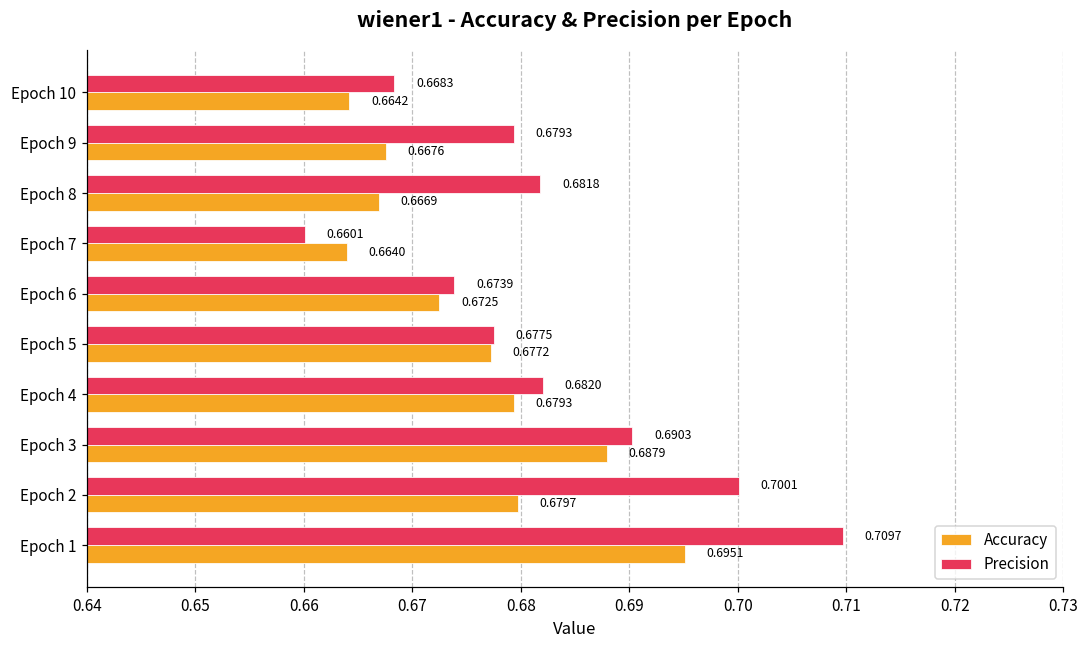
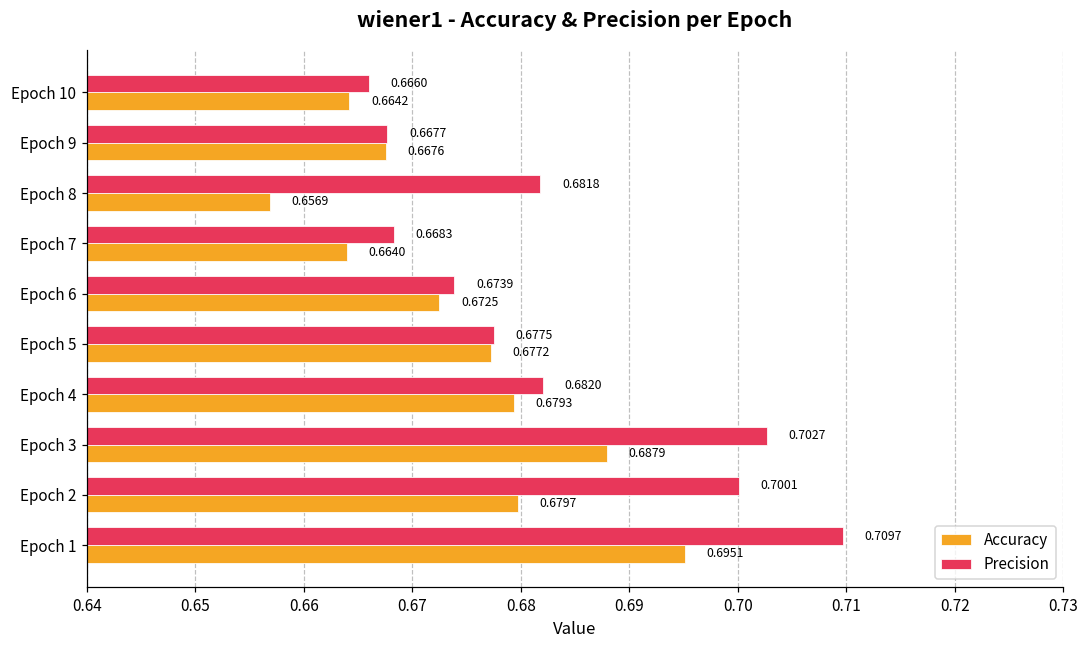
Precision, Epoch 10: 0.6683 -> 0.6660
Precision, Epoch 9: 0.6793 -> 0.6677
Accuracy, Epoch 8: 0.6669 -> 0.6569
Precision, Epoch 7: 0.6601 -> 0.6683
Precision, Epoch 3: 0.6903 -> 0.7027
